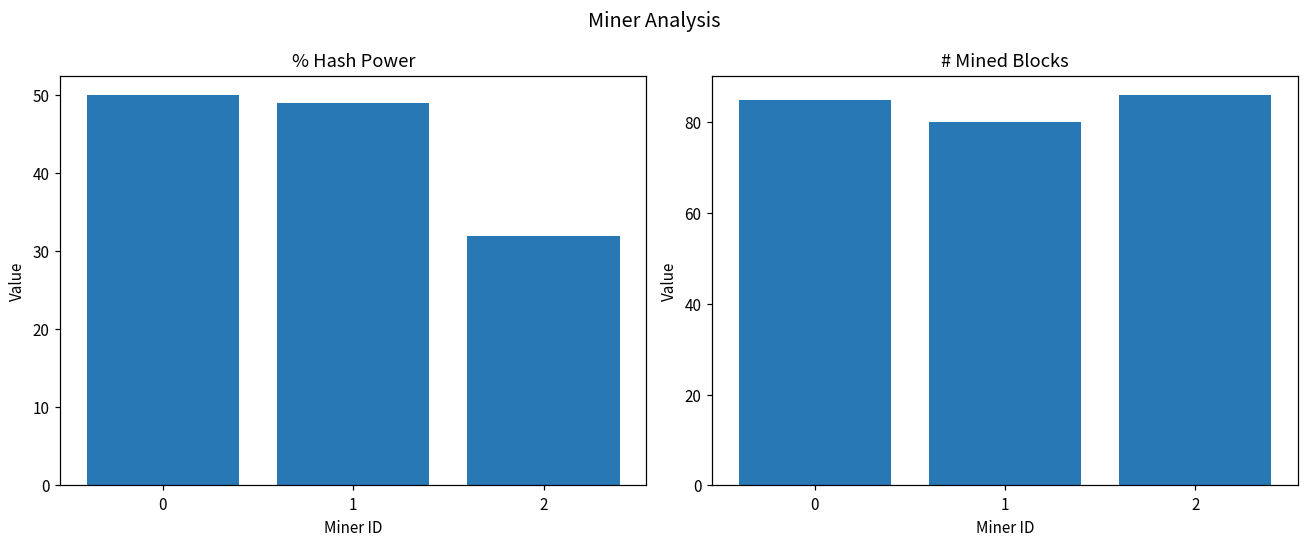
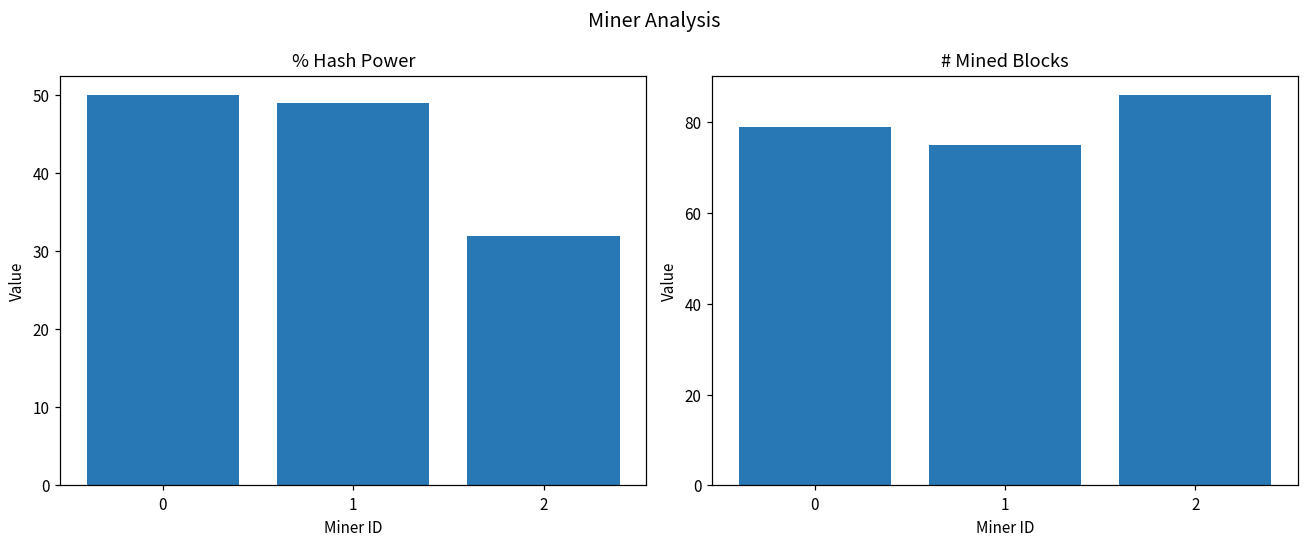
# Mined Blocks, 0: 85 -> 79
# Mined Blocks, 1: 80 -> 75
